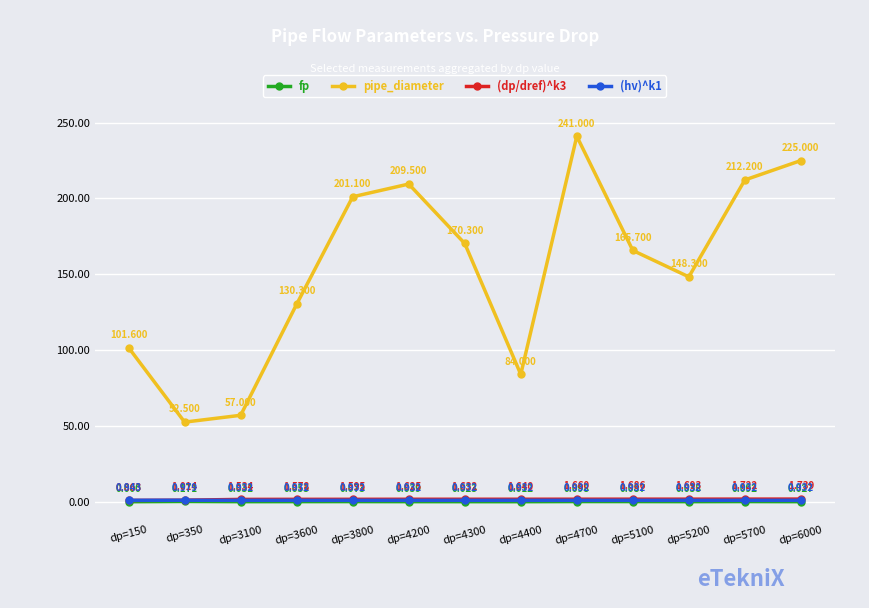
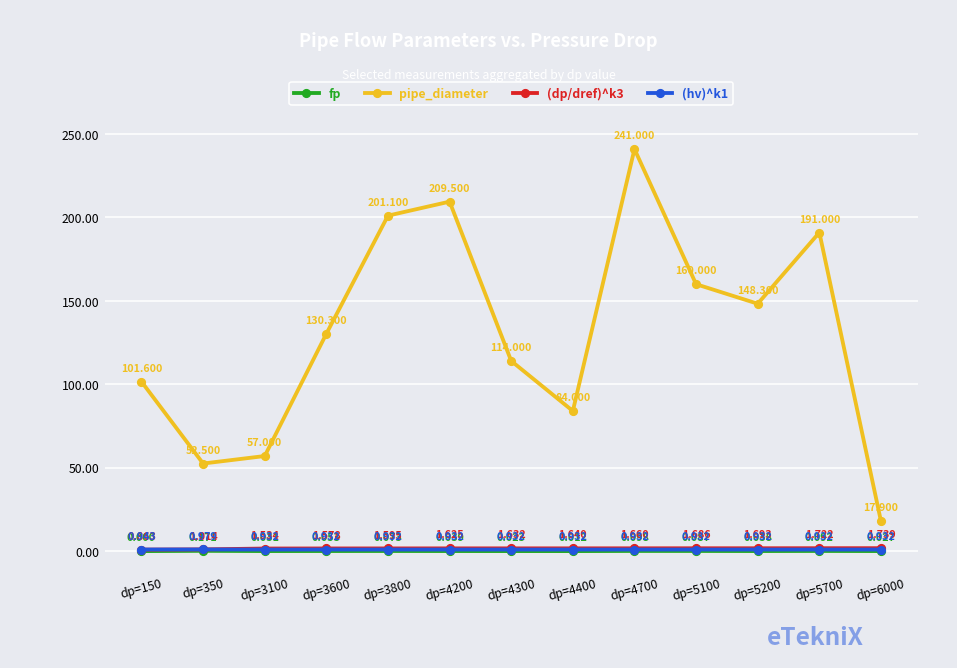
pipe_diameter, dp=4300: 170.300 -> 114.000
pipe_diameter, dp=5100: 165.700 -> 160.000
pipe_diameter, dp=5700: 212.200 -> 191.000
pipe_diameter, dp=6000: 225.000 -> 17.900
